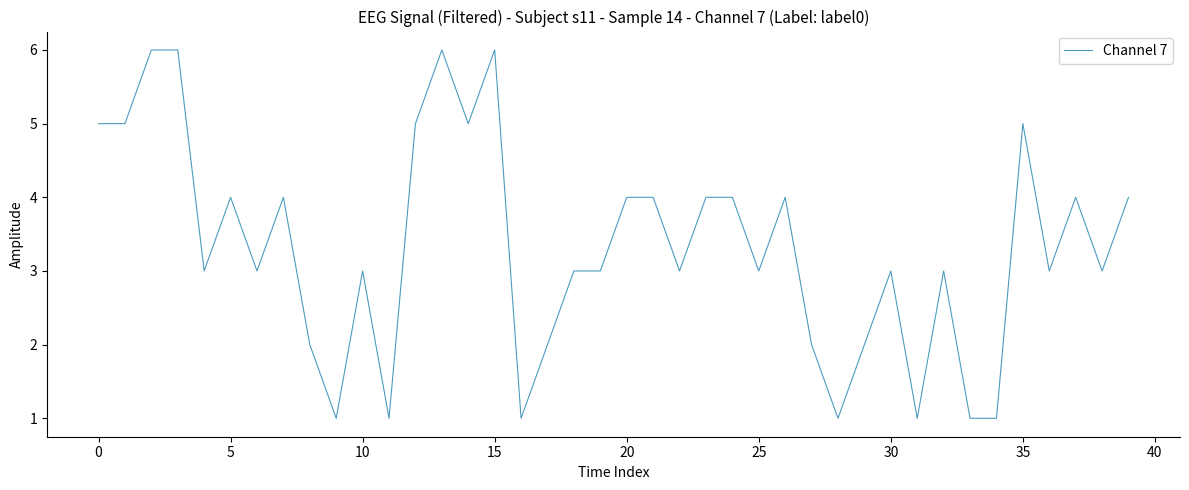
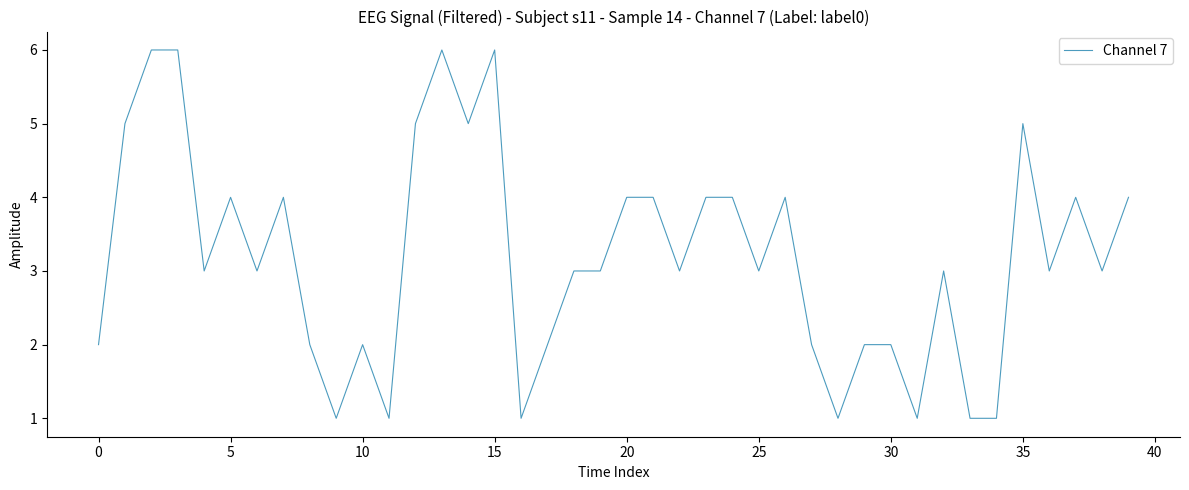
0: 5 -> 2
10: 3 -> 2
30: 3 -> 2
